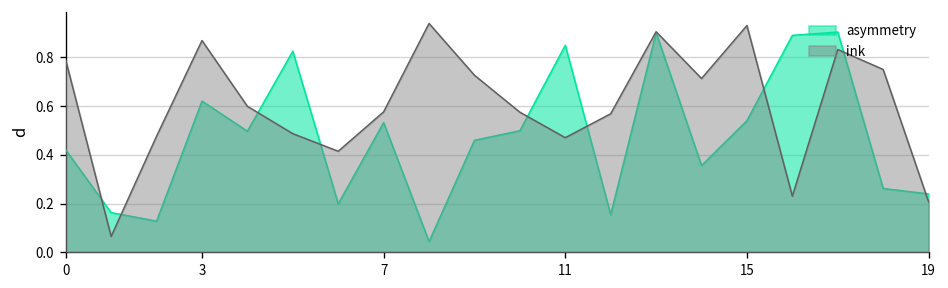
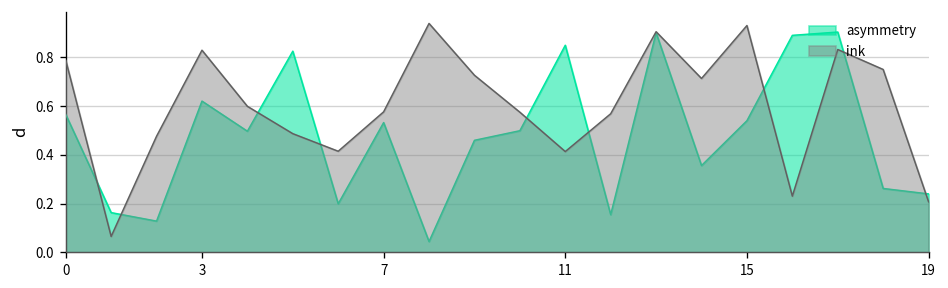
asymmetry, 0: 0.42 -> 0.57
ink, 3: 0.87 -> 0.83
ink, 11: 0.47 -> 0.41
